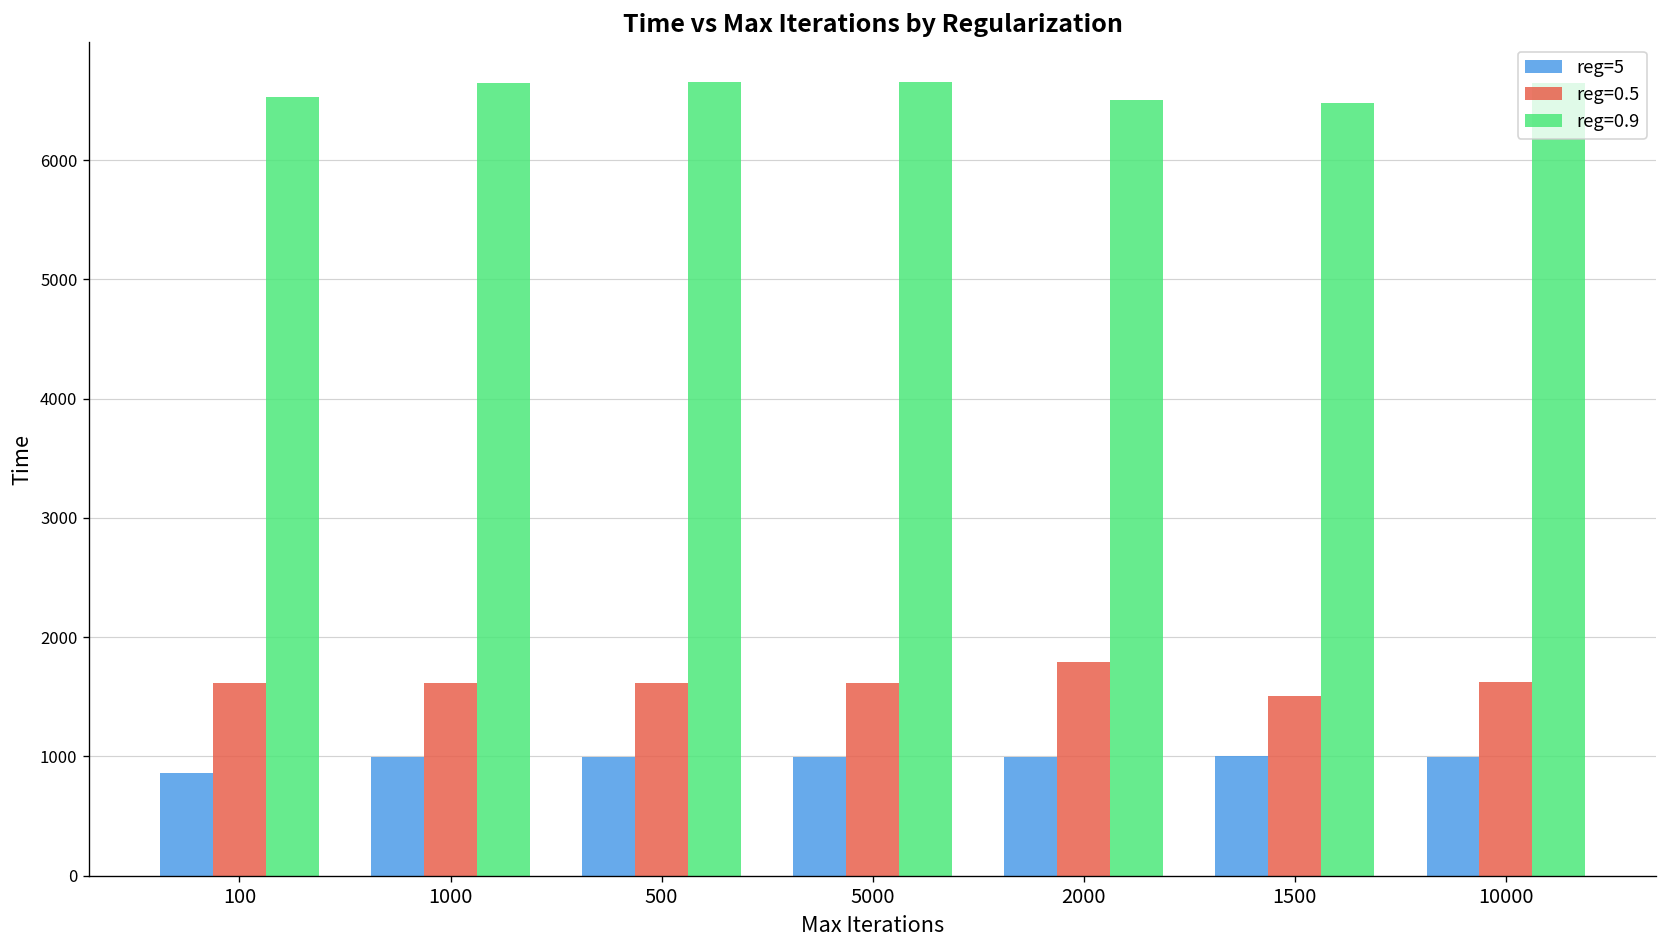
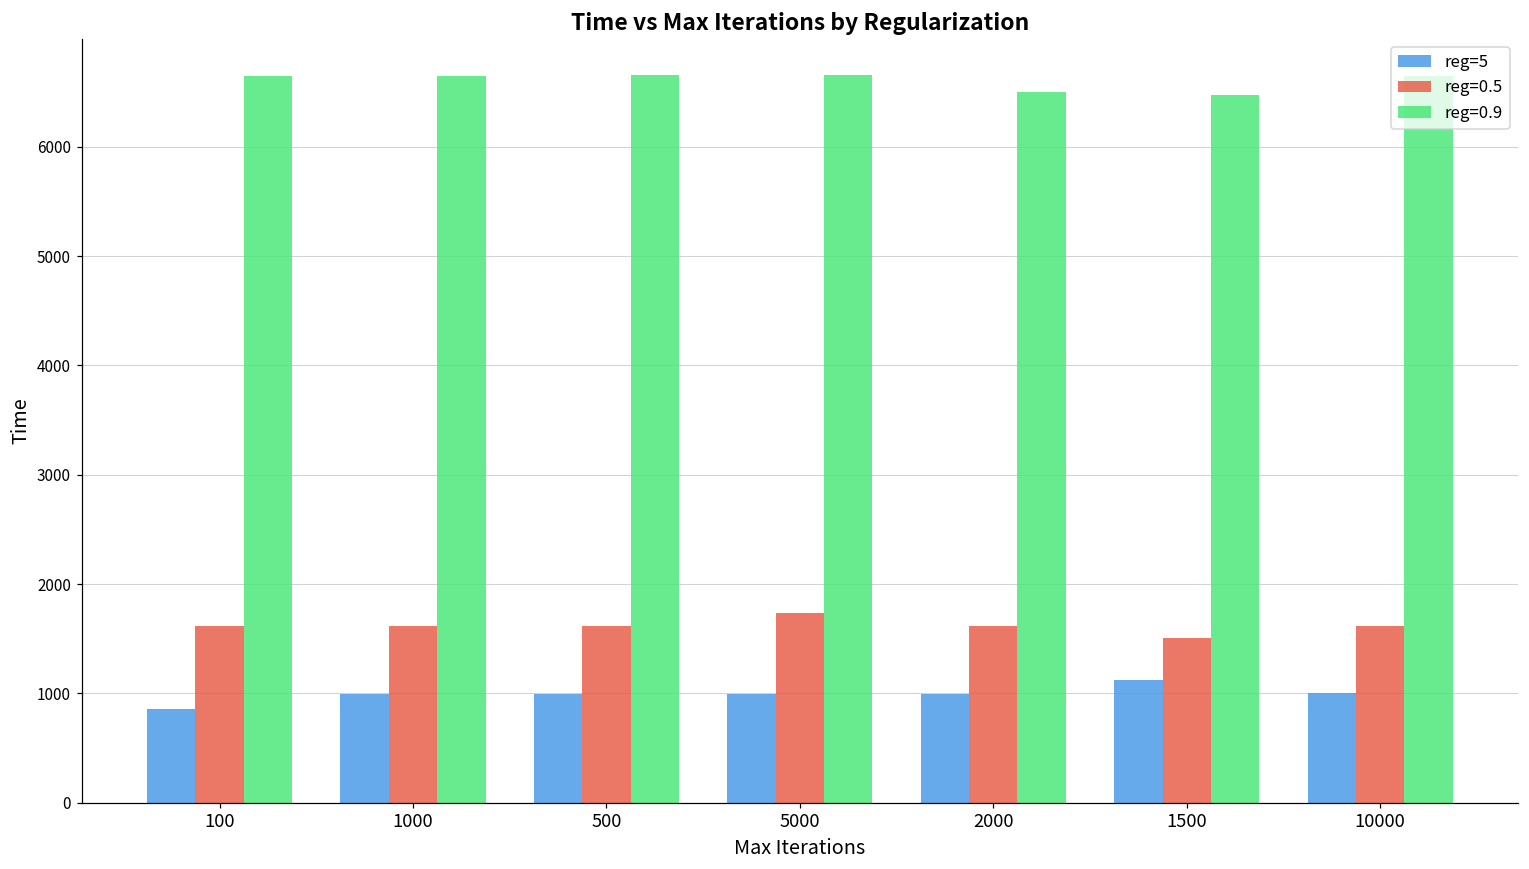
reg=0.9, 100: 6500 -> 6600
reg=0.5, 5000: 1600 -> 1700
reg=0.5, 2000: 1800 -> 1600
reg=5, 1500: 1000 -> 1100
